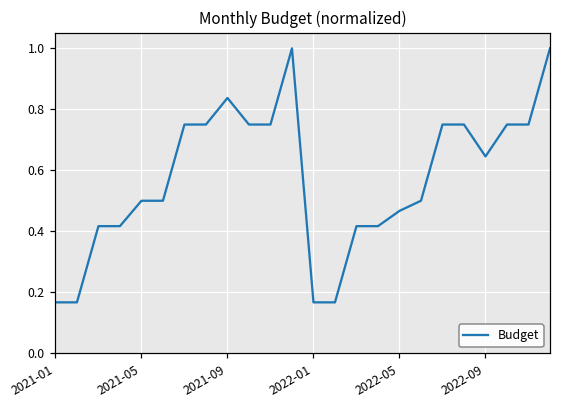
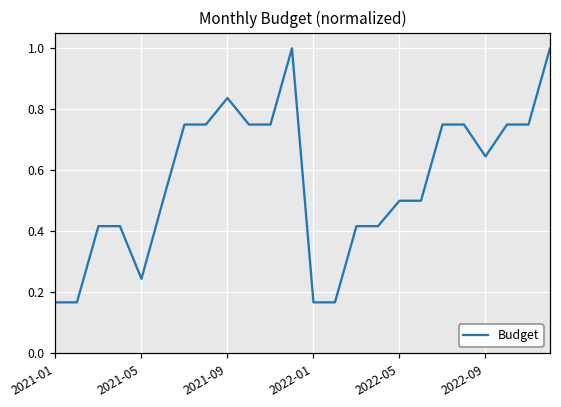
2021-05: 0.50 -> 0.24
2022-05: 0.47 -> 0.50
